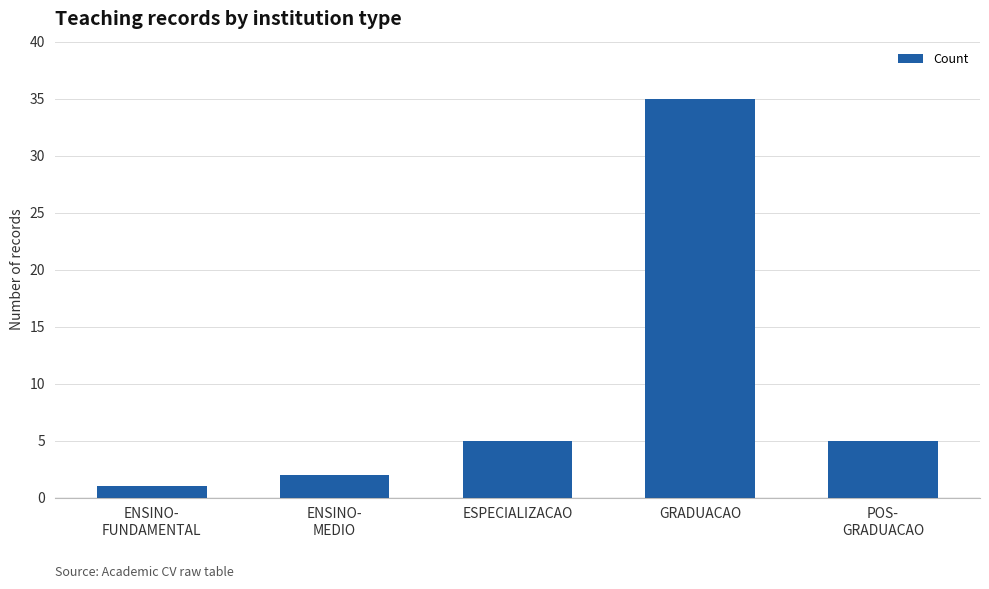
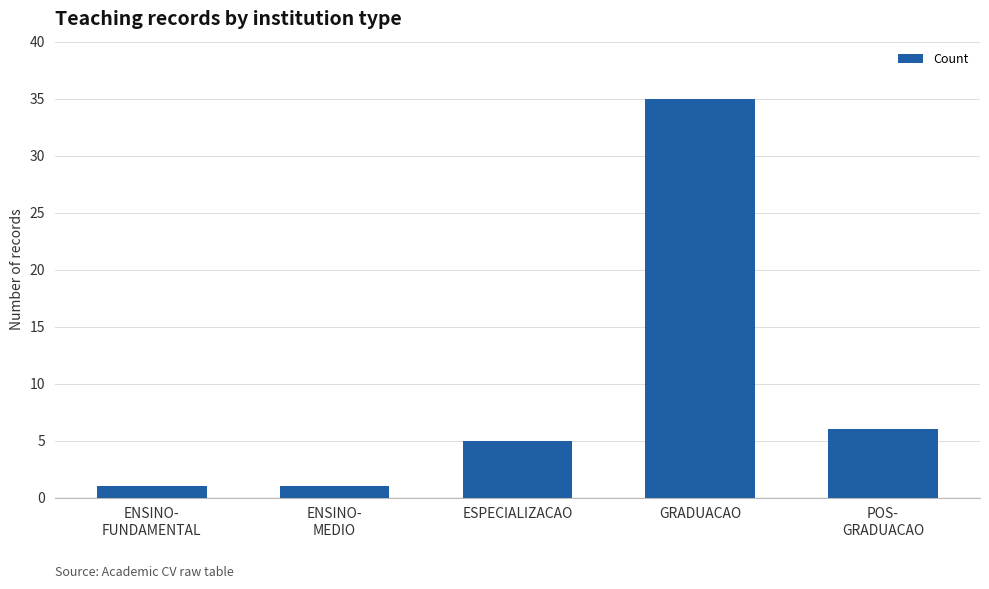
ENSINO- MEDIO: 2 -> 1
POS- GRADUACAO: 5 -> 6
